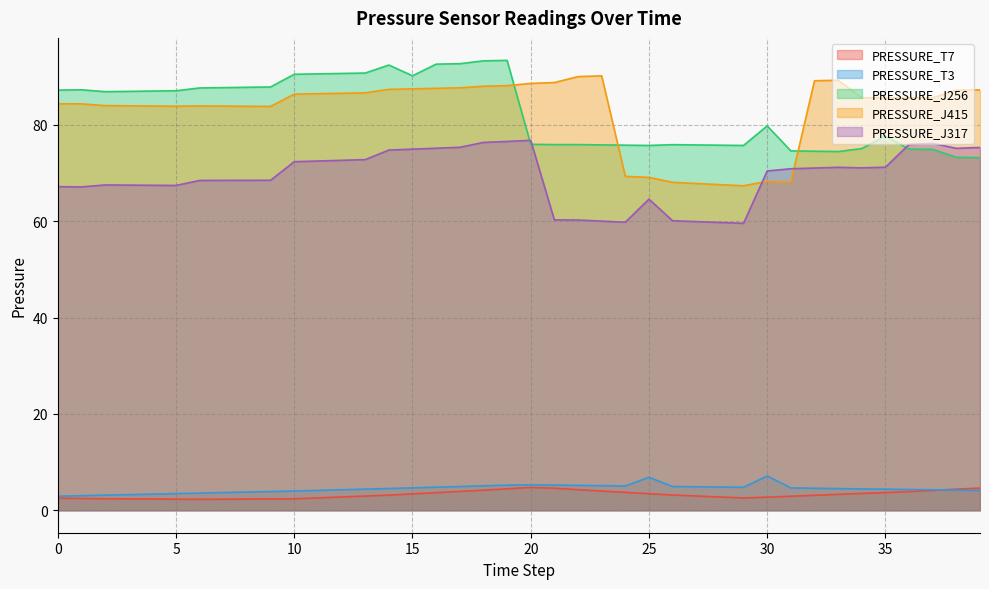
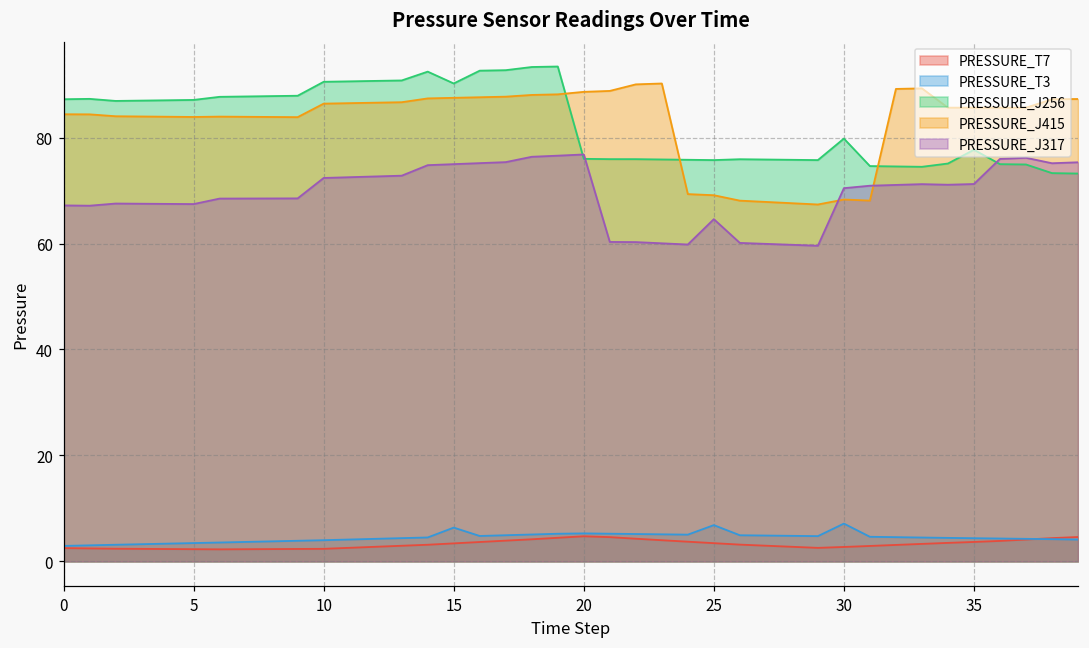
PRESSURE_T3, 15: 5 -> 6
